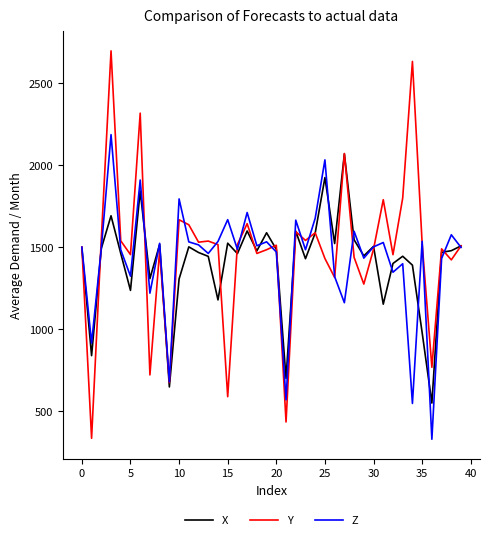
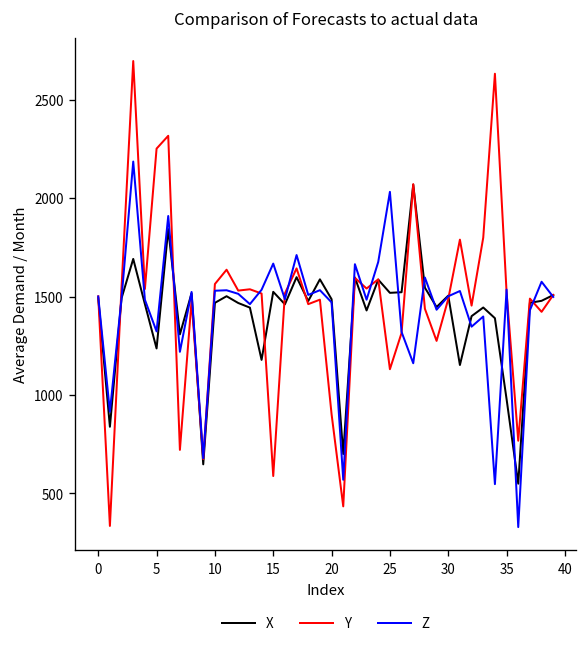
Y, 5: 1450 -> 2250
X, 10: 1310 -> 1470
Y, 10: 1670 -> 1560
Z, 10: 1790 -> 1530
Y, 20: 1510 -> 900
X, 25: 1920 -> 1520
Y, 25: 1430 -> 1130
